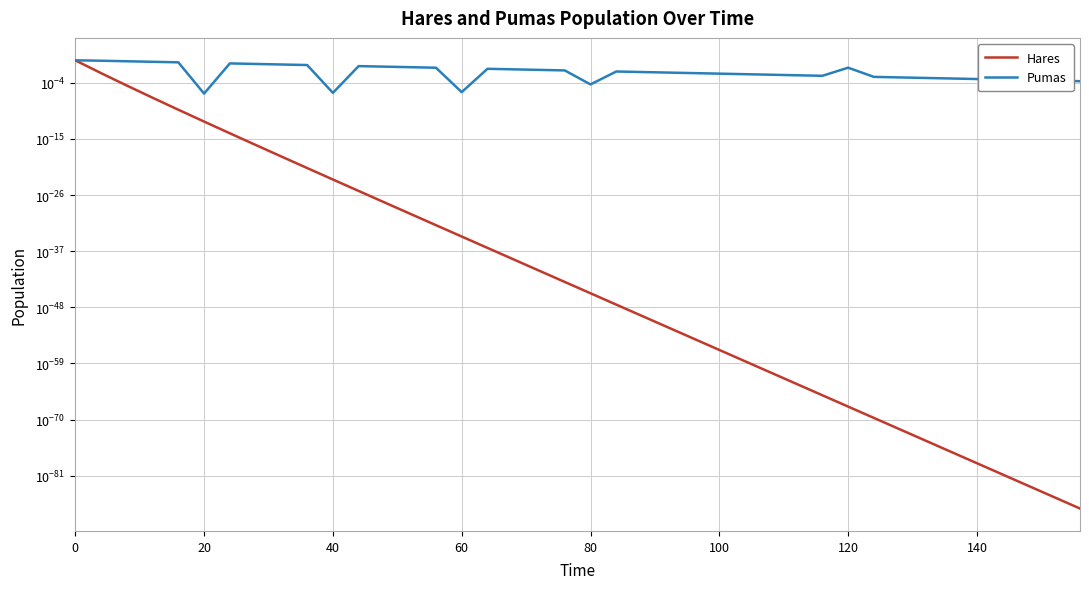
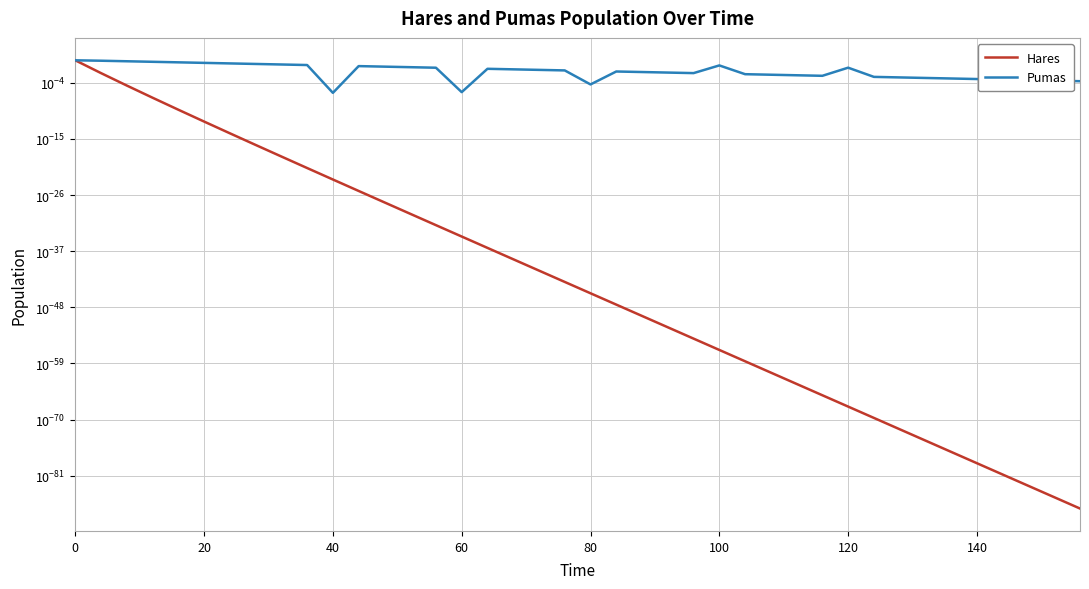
Pumas, 20: 0.000001 -> 1
Pumas, 100: 0.01 -> 0
